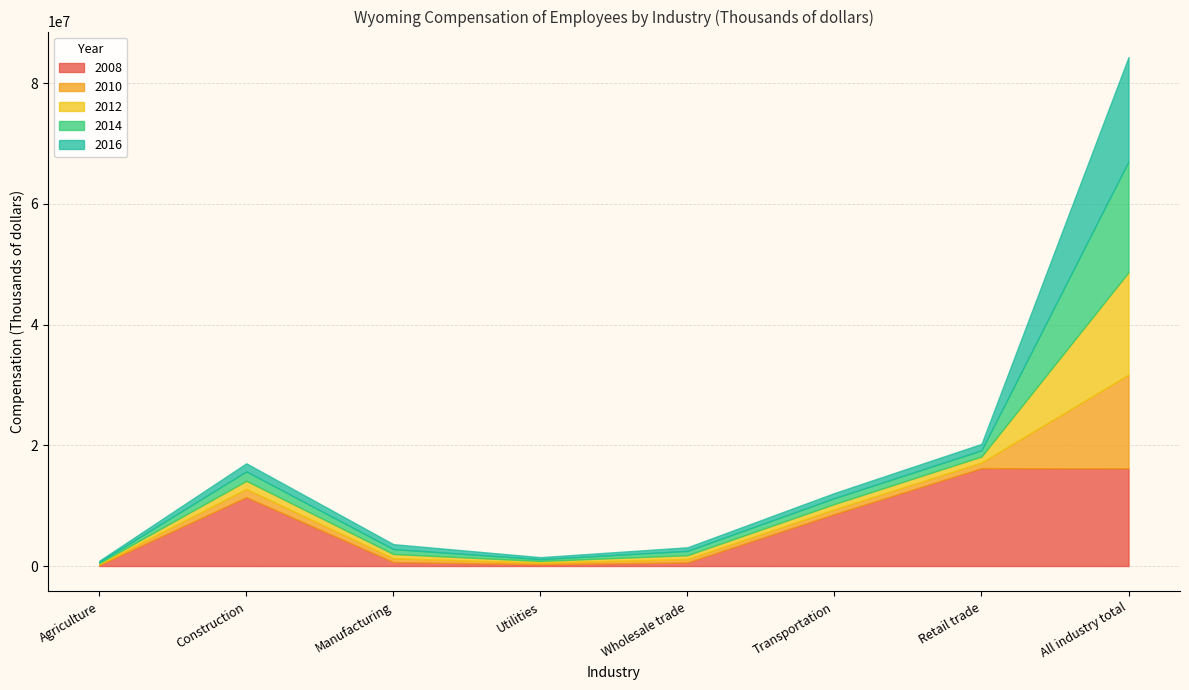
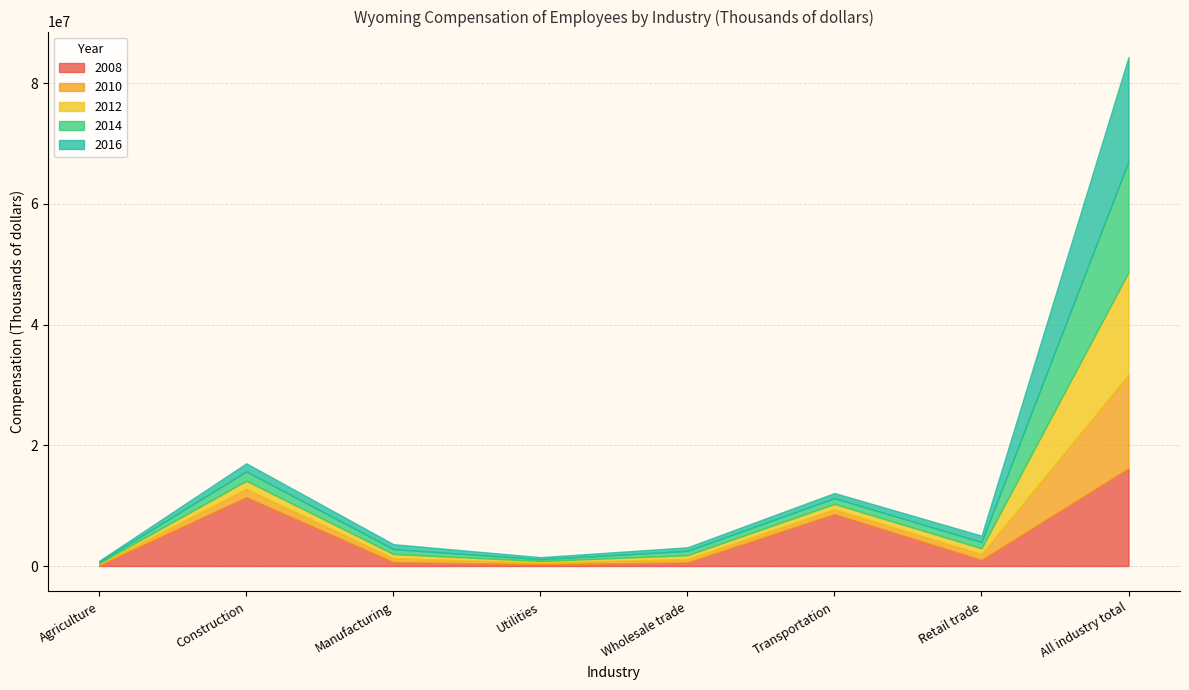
2008, Retail trade: 16000000 -> 1000000
